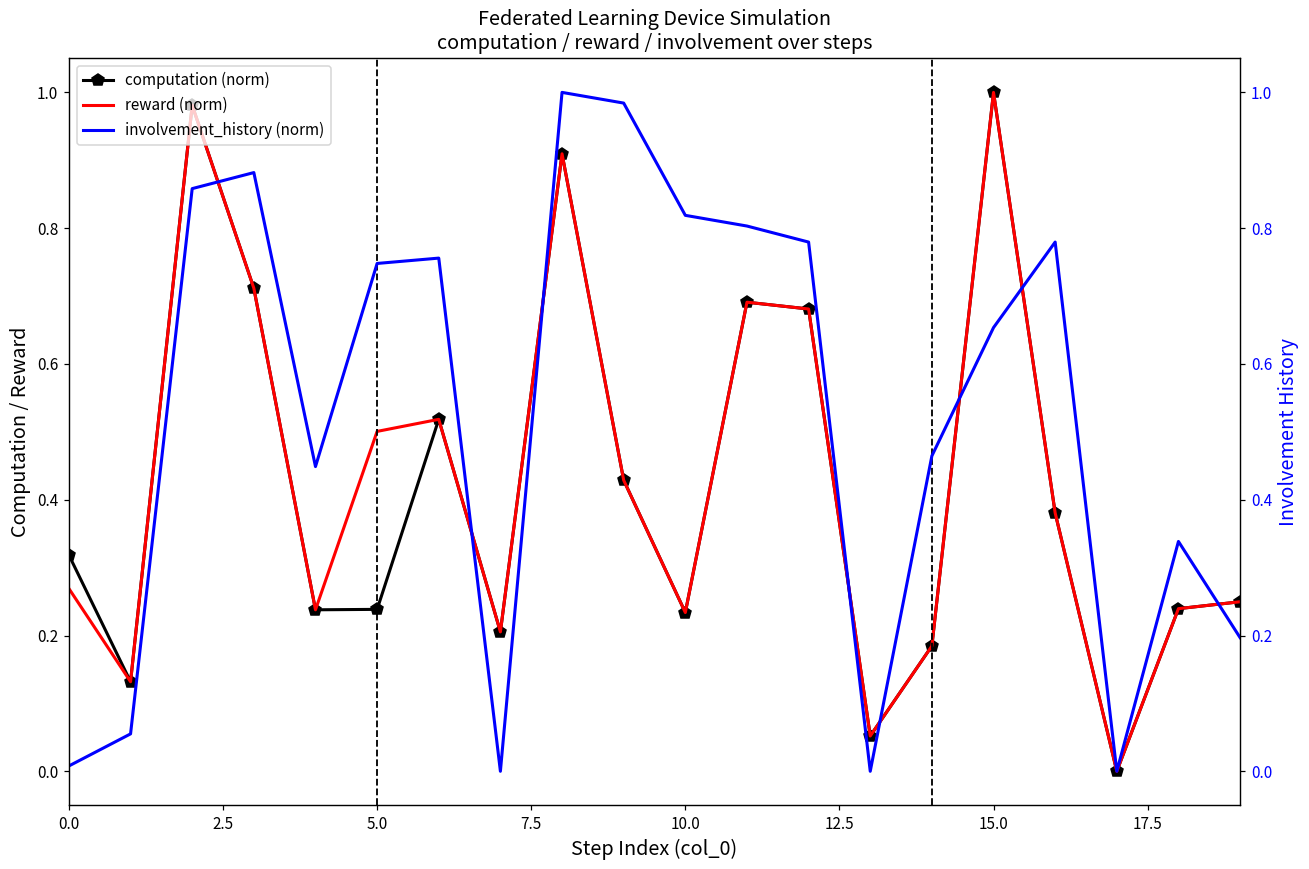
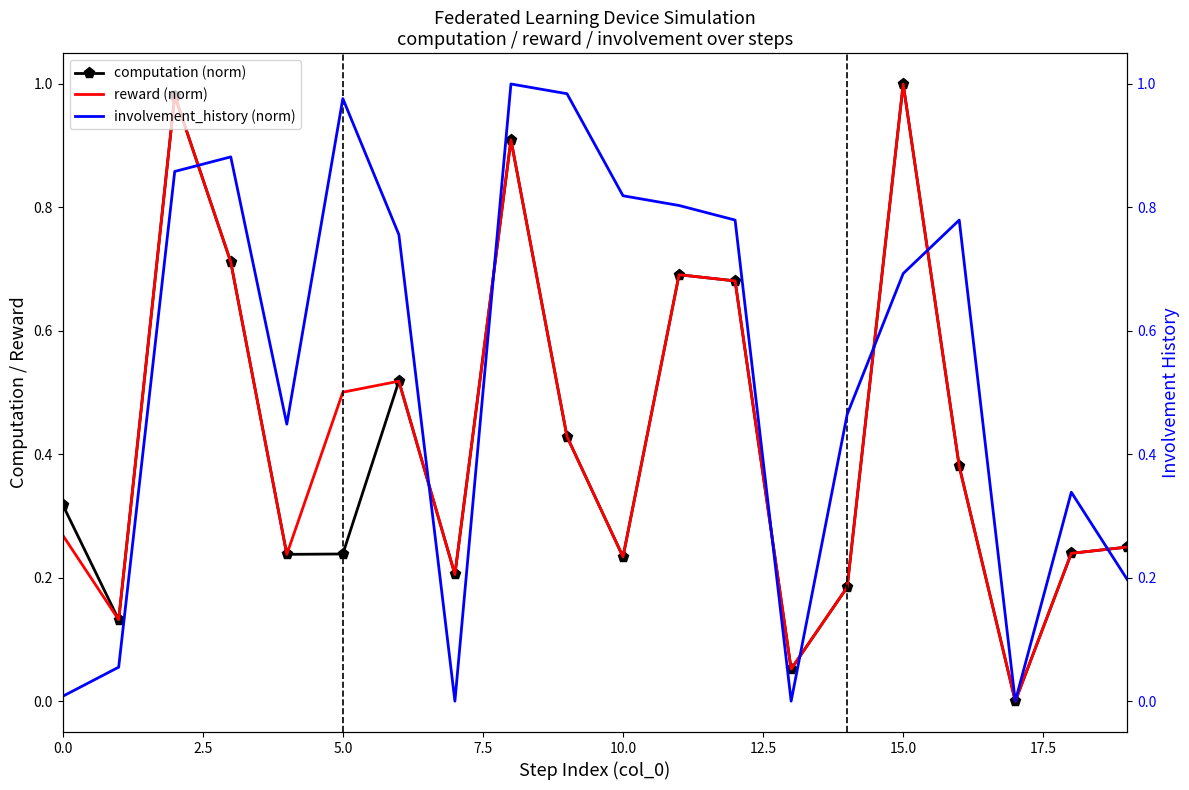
involvement_history (norm), 5.0: 0.75 -> 0.98
involvement_history (norm), 15.0: 0.65 -> 0.69
